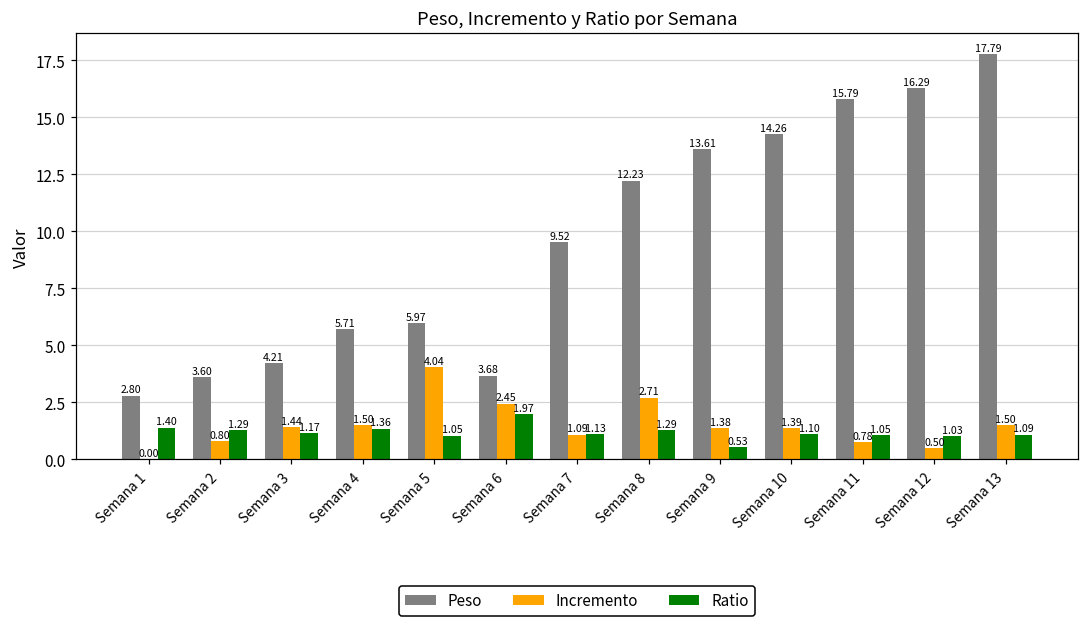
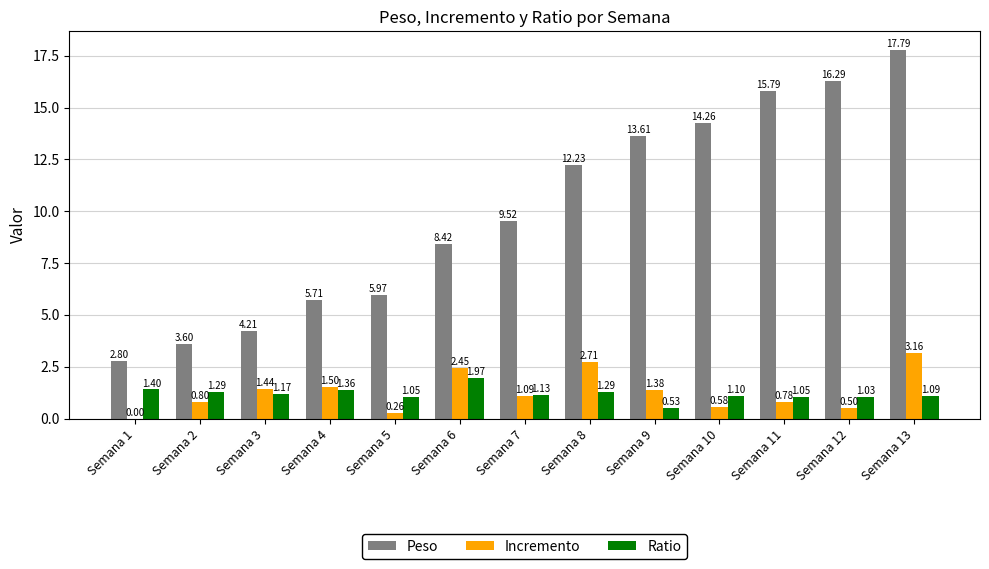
Incremento, Semana 5: 4.04 -> 0.26
Peso, Semana 6: 3.68 -> 8.42
Incremento, Semana 10: 1.39 -> 0.58
Incremento, Semana 13: 1.50 -> 3.16
